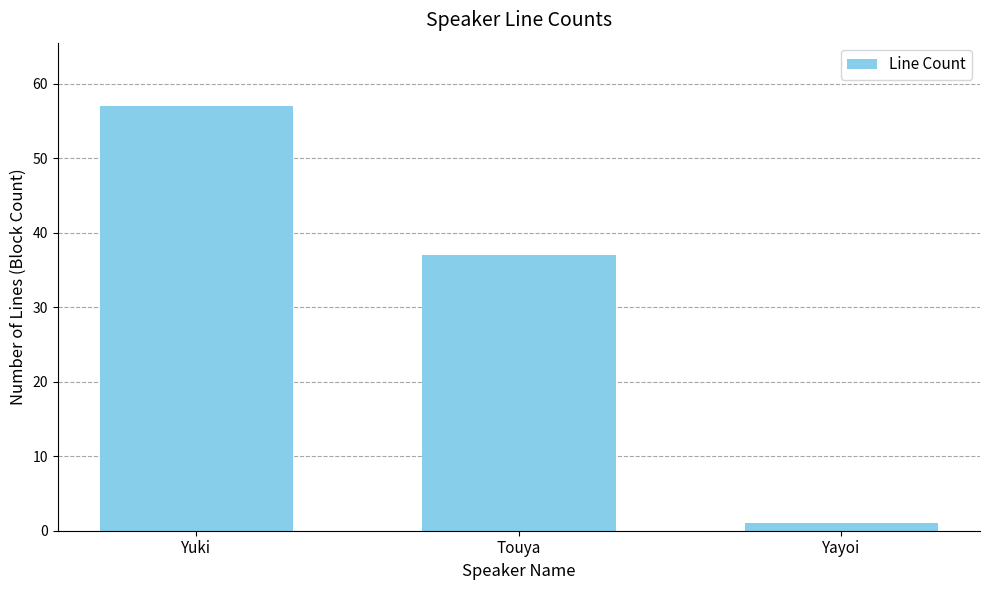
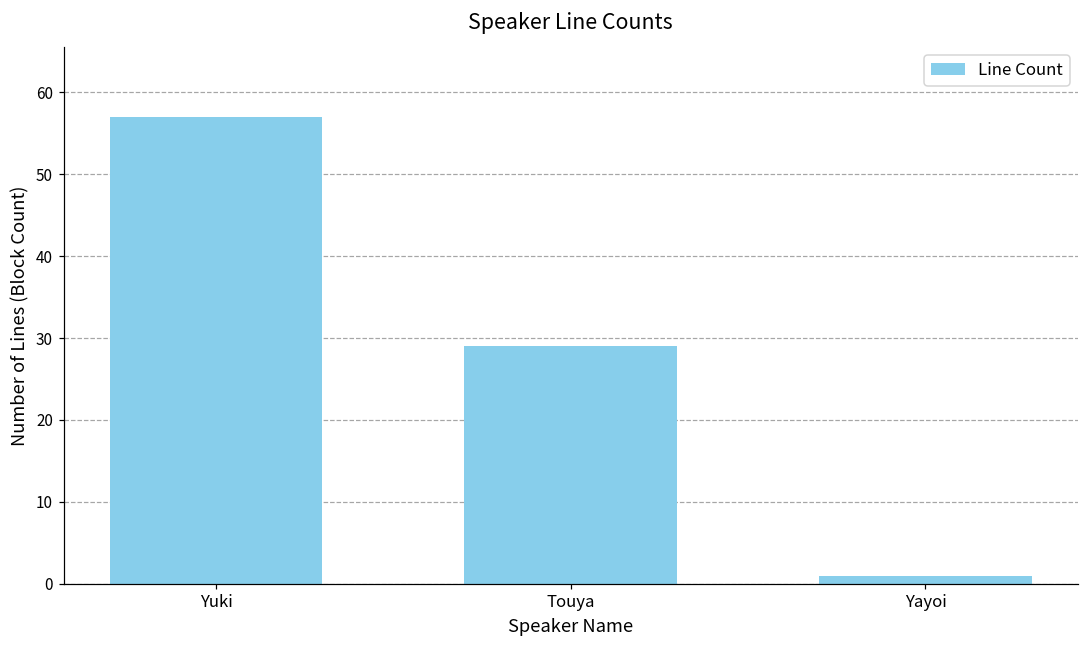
Touya: 37 -> 29
